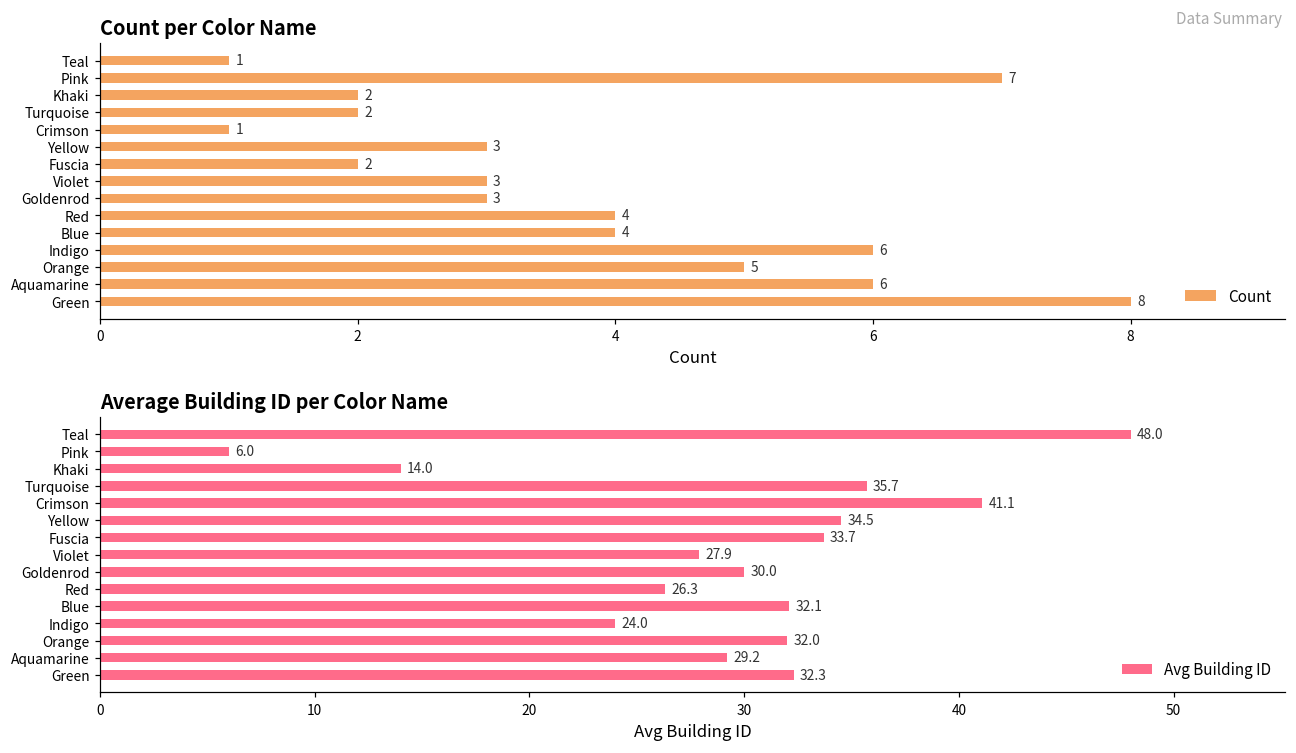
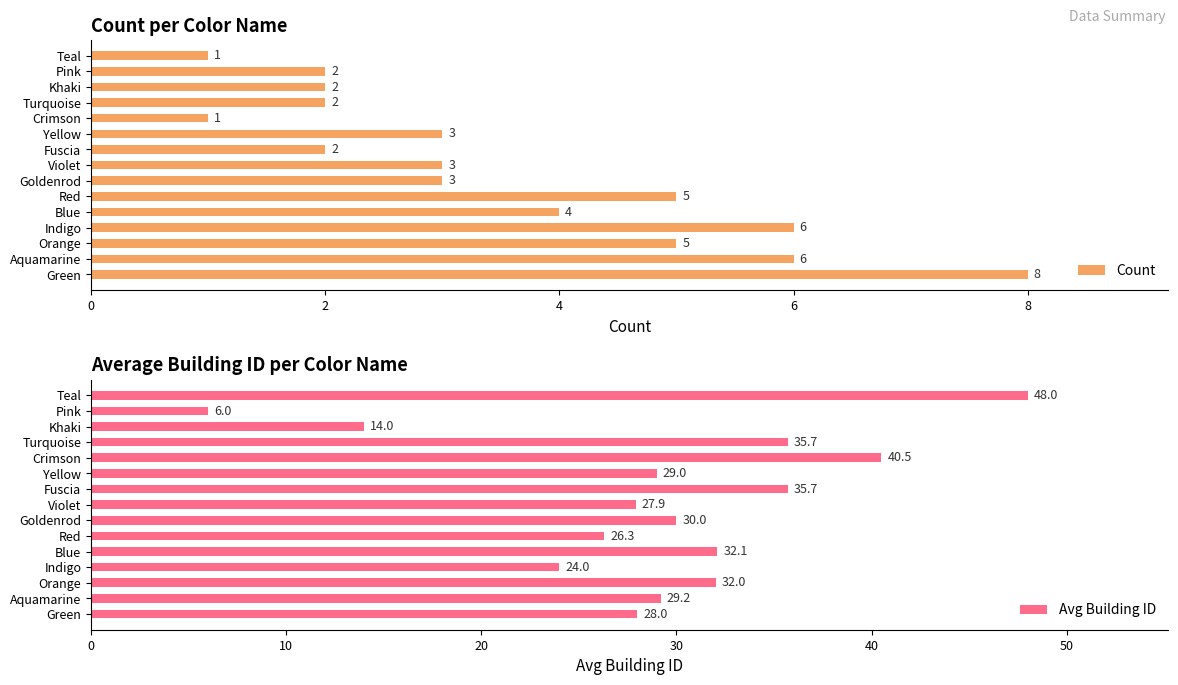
Count per Color Name, Pink: 7 -> 2
Count per Color Name, Red: 4 -> 5
Average Building ID per Color Name, Crimson: 41.1 -> 40.5
Average Building ID per Color Name, Yellow: 34.5 -> 29.0
Average Building ID per Color Name, Fuscia: 33.7 -> 35.7
Average Building ID per Color Name, Green: 32.3 -> 28.0
